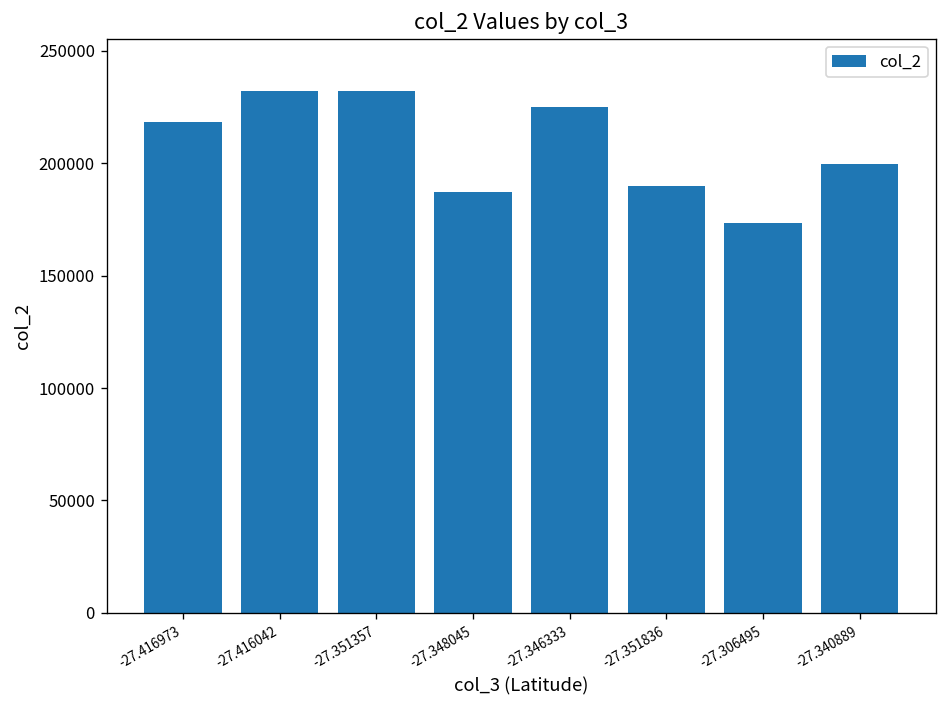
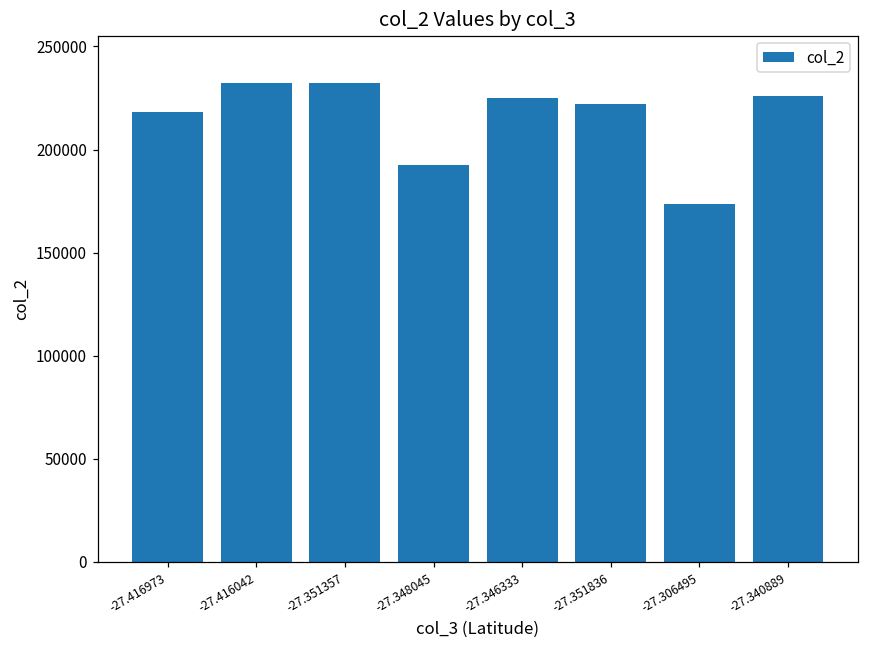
-27.348045: 187000 -> 192000
-27.351836: 190000 -> 222000
-27.340889: 200000 -> 226000
